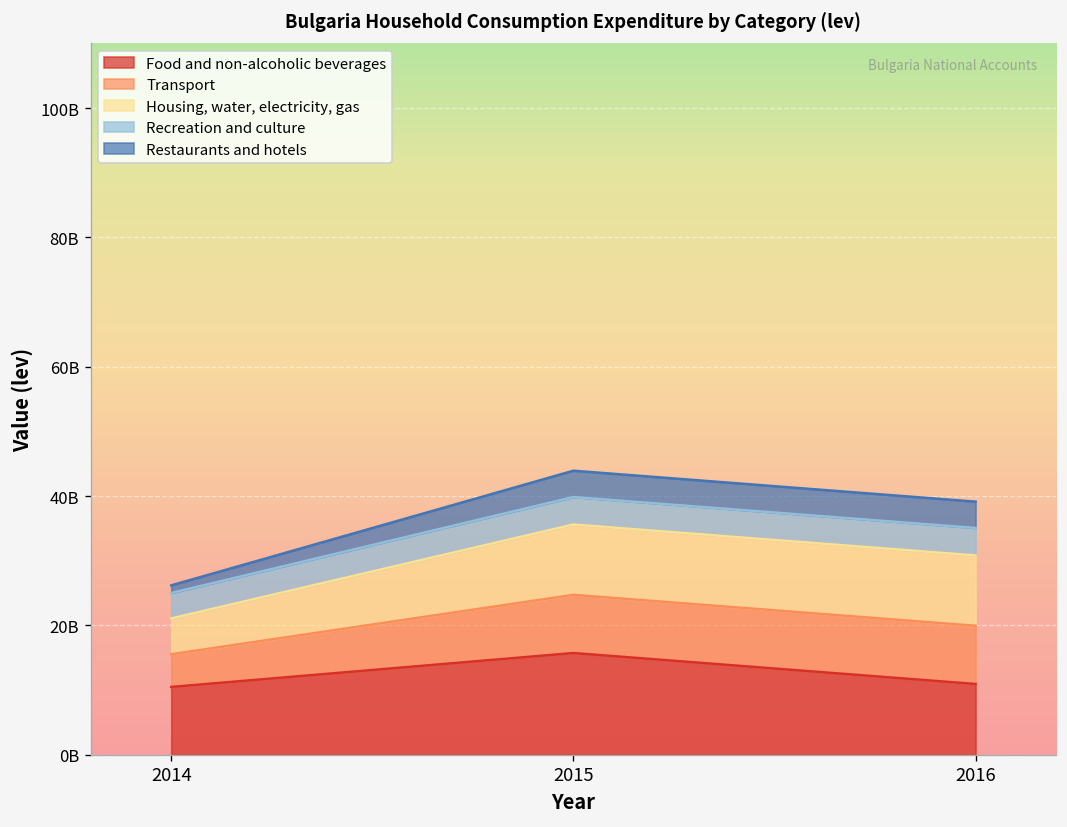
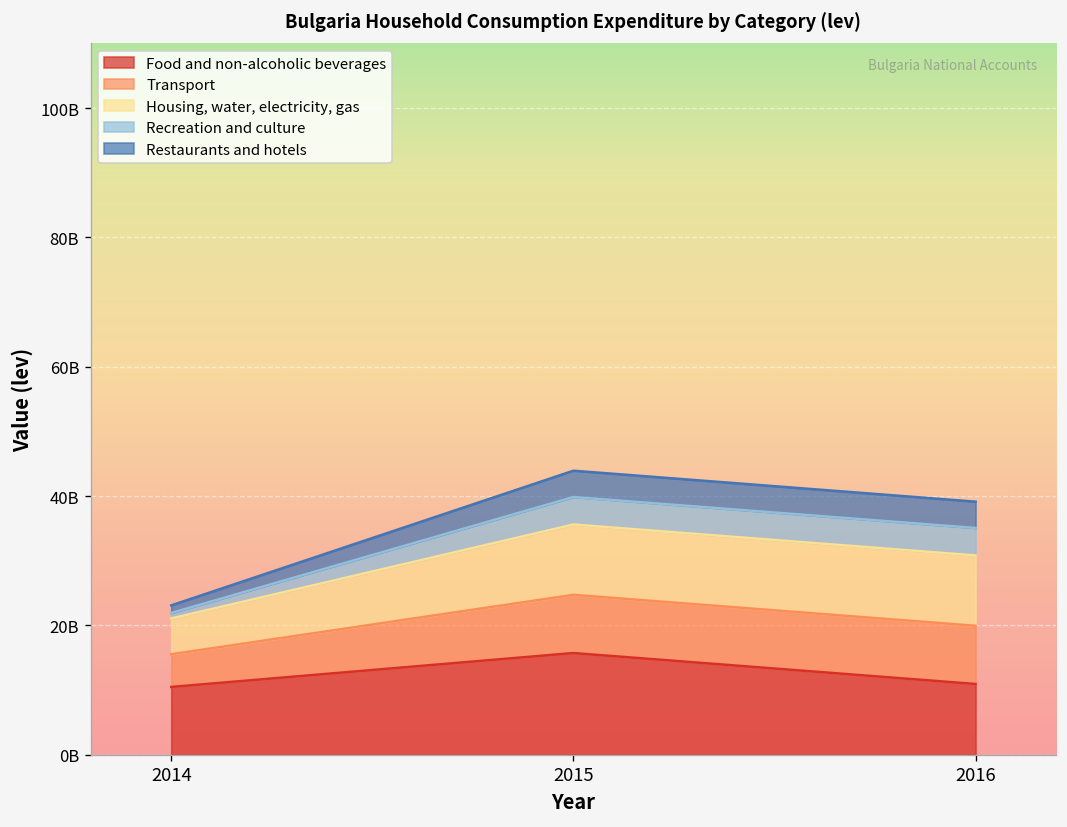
Recreation and culture, 2014: 4000000000 -> 1000000000
